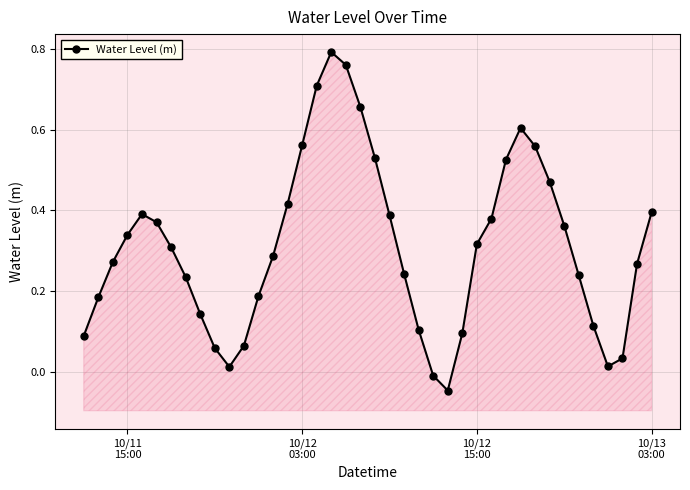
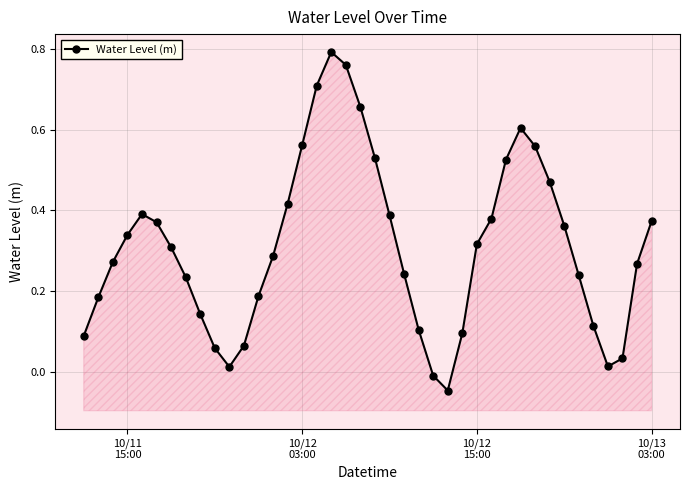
10/13 03:00: 0.39 -> 0.37
